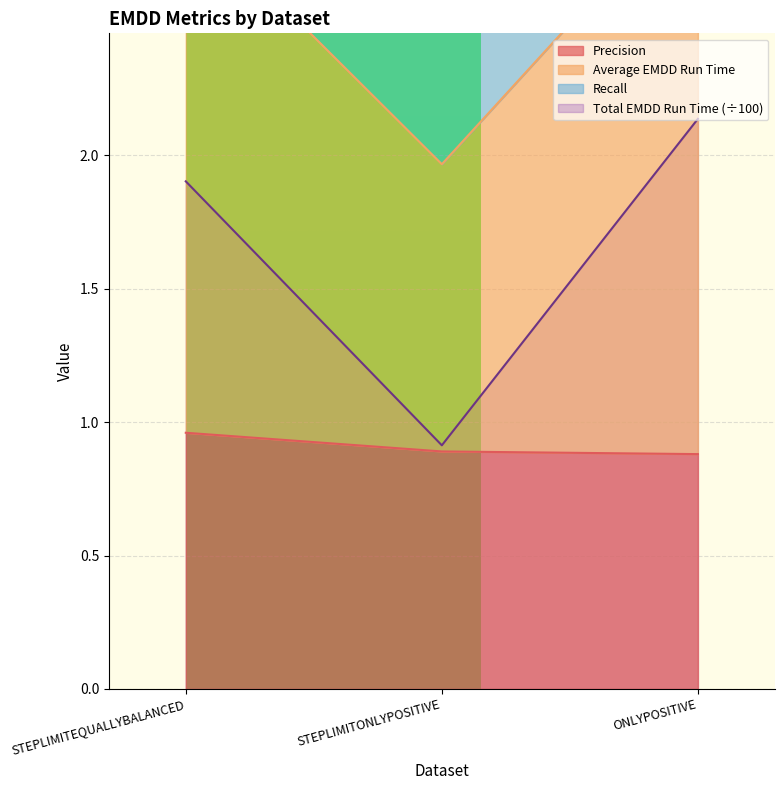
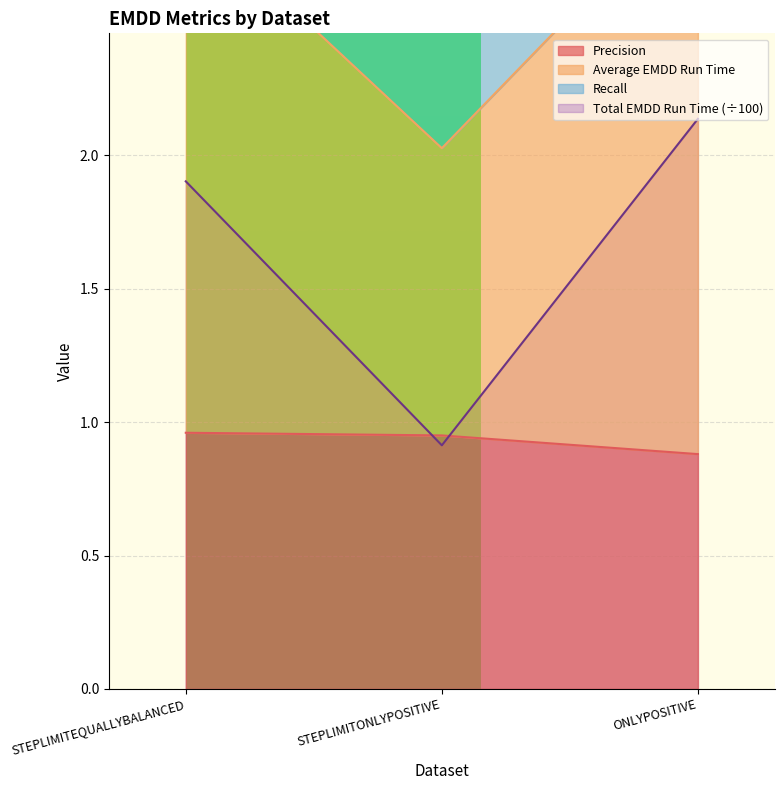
Precision, STEPLIMITONLYPOSITIVE: 0.89 -> 0.95
